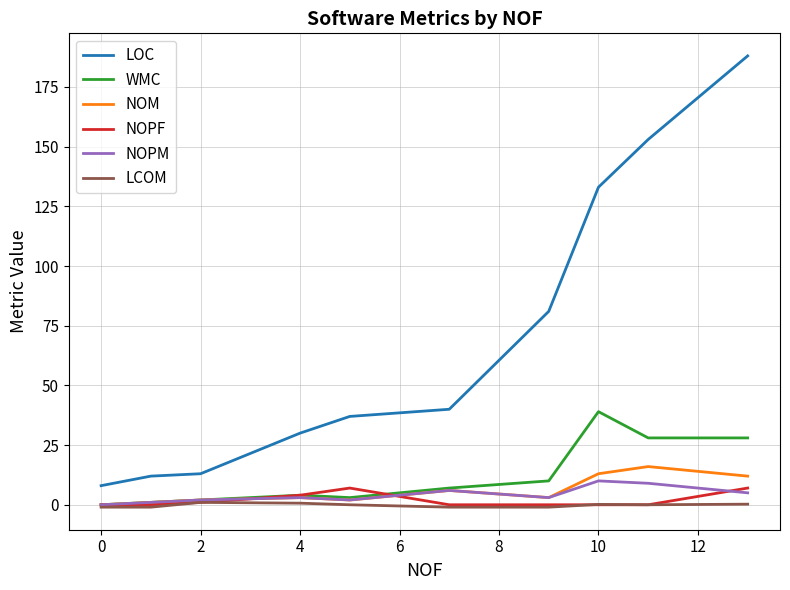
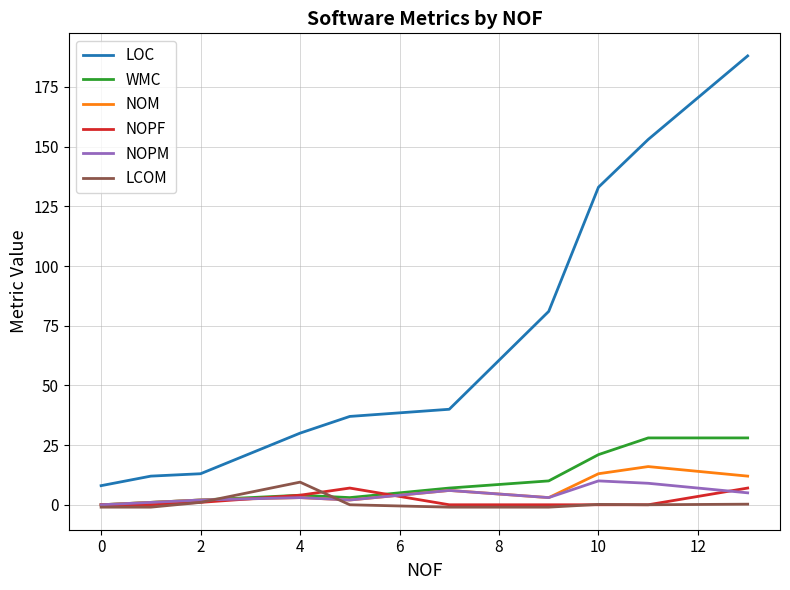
LCOM, 4: 1 -> 9
WMC, 10: 39 -> 21
